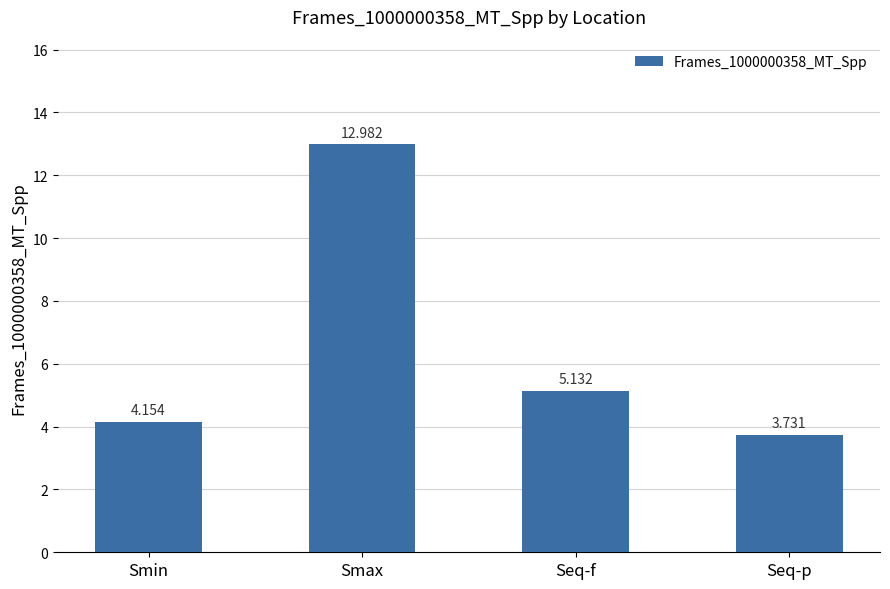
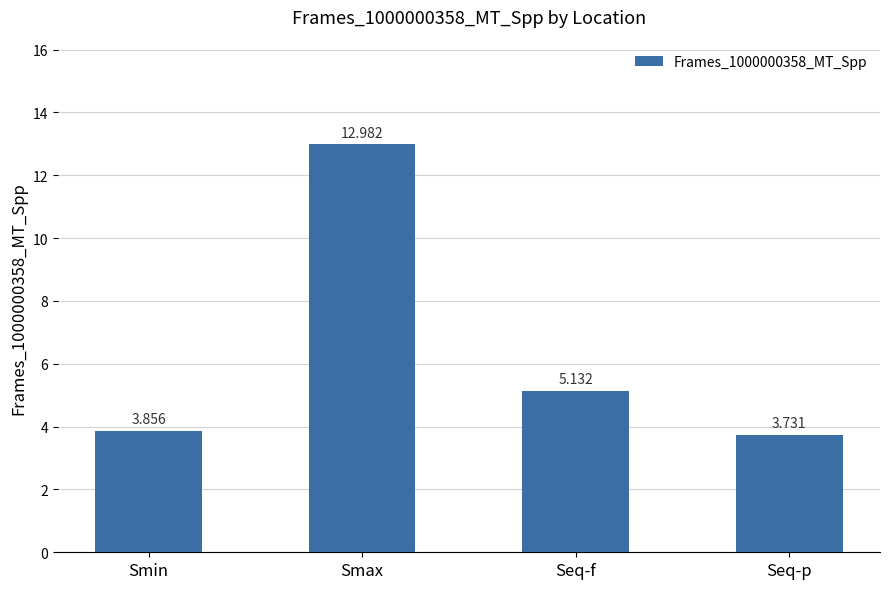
Smin: 4.154 -> 3.856
